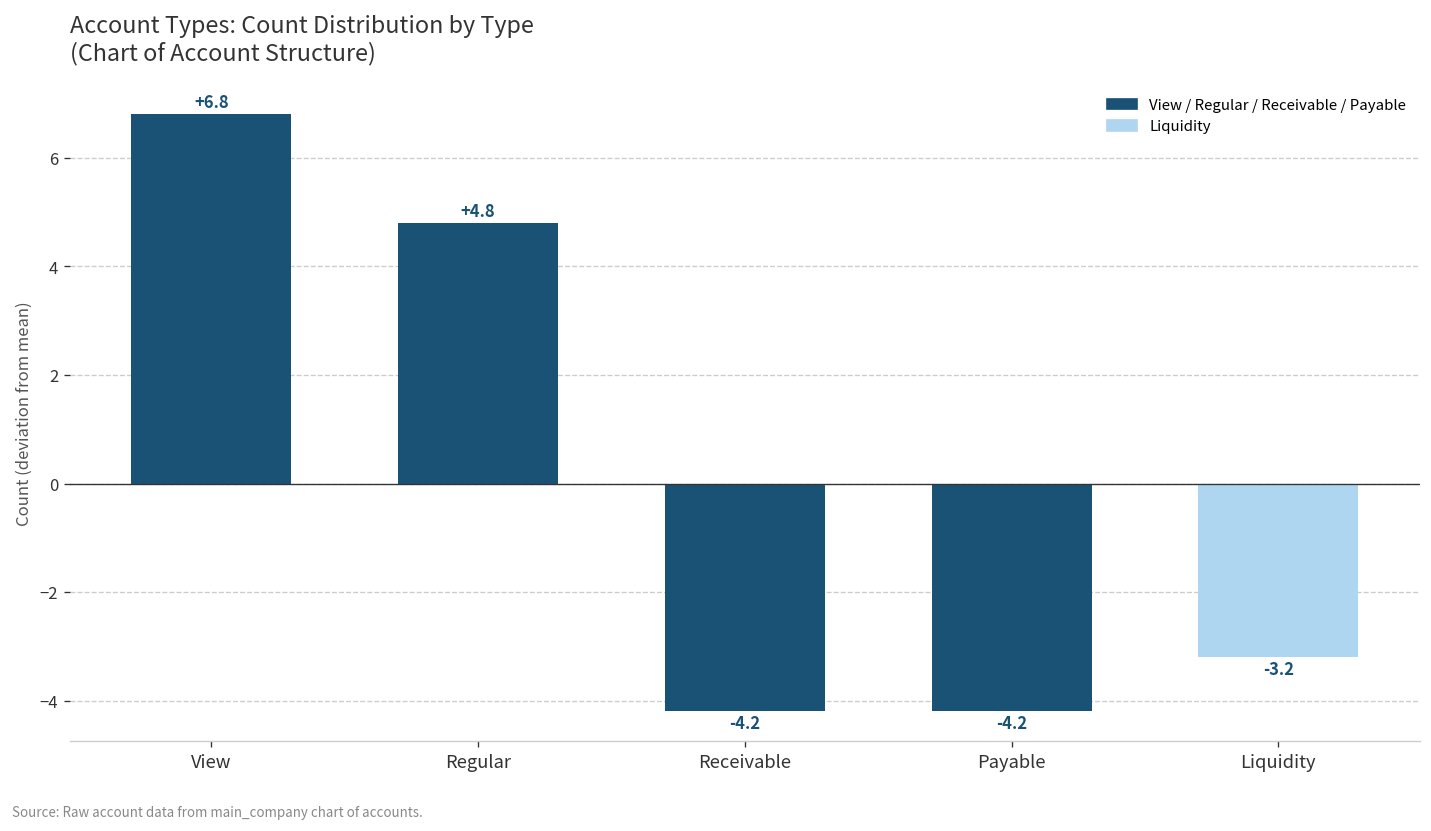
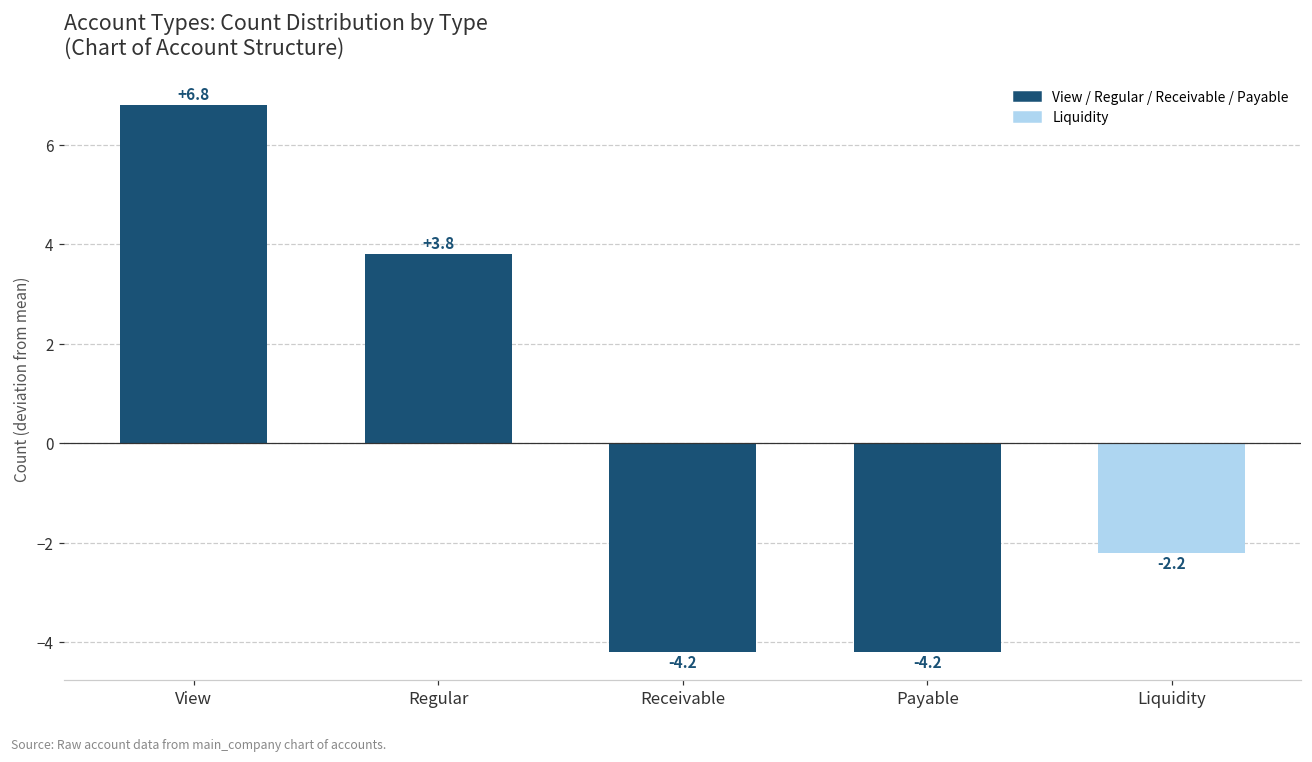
Regular: +4.8 -> +3.8
Liquidity: -3.2 -> -2.2
